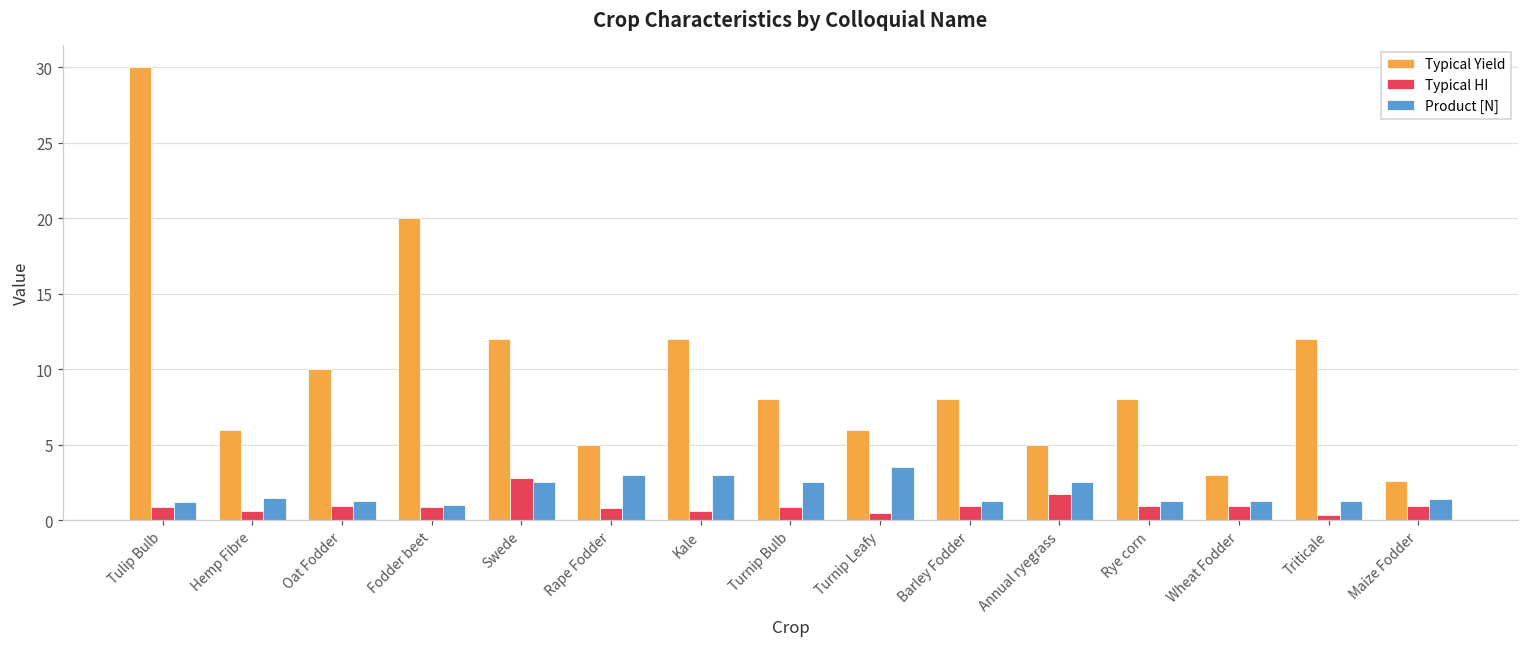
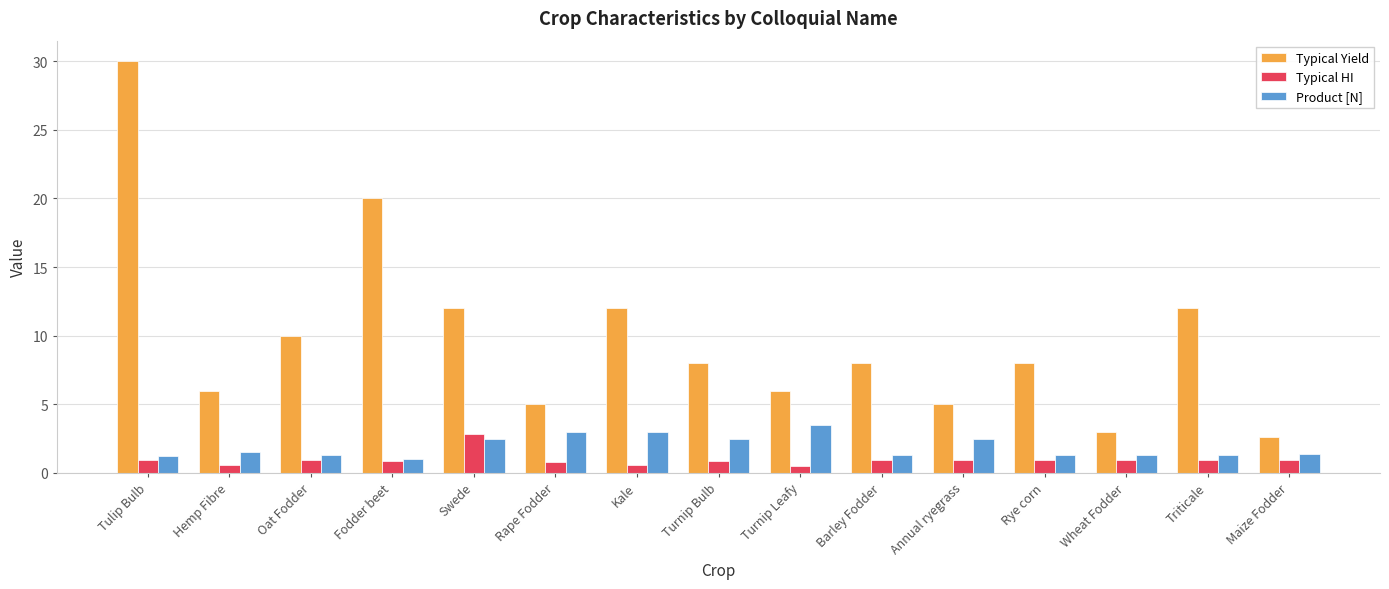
Typical HI, Annual ryegrass: 1.7 -> 1.0
Typical HI, Triticale: 0.4 -> 1.0
